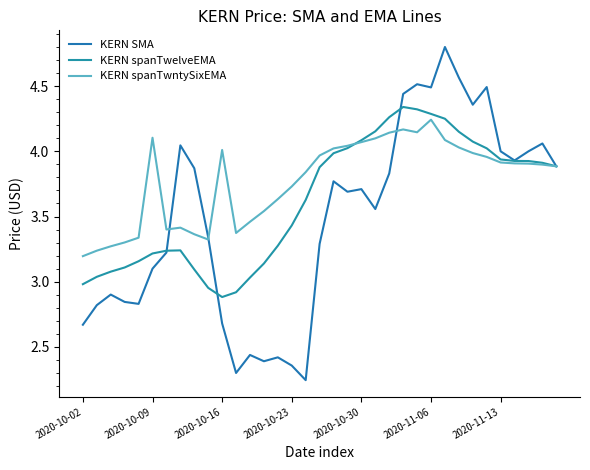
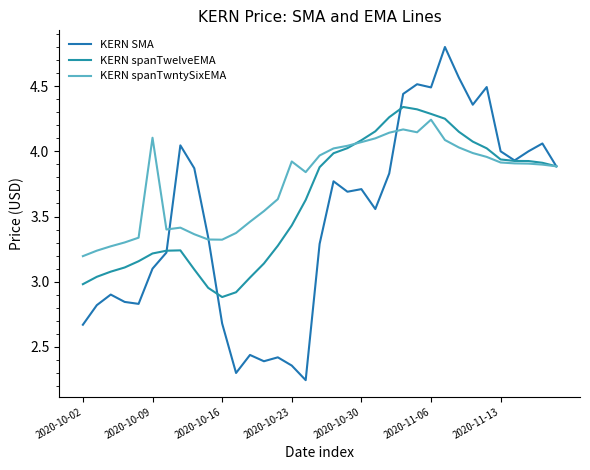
KERN spanTwntySixEMA, 2020-10-16: 4.01 -> 3.32
KERN spanTwntySixEMA, 2020-10-23: 3.73 -> 3.92
